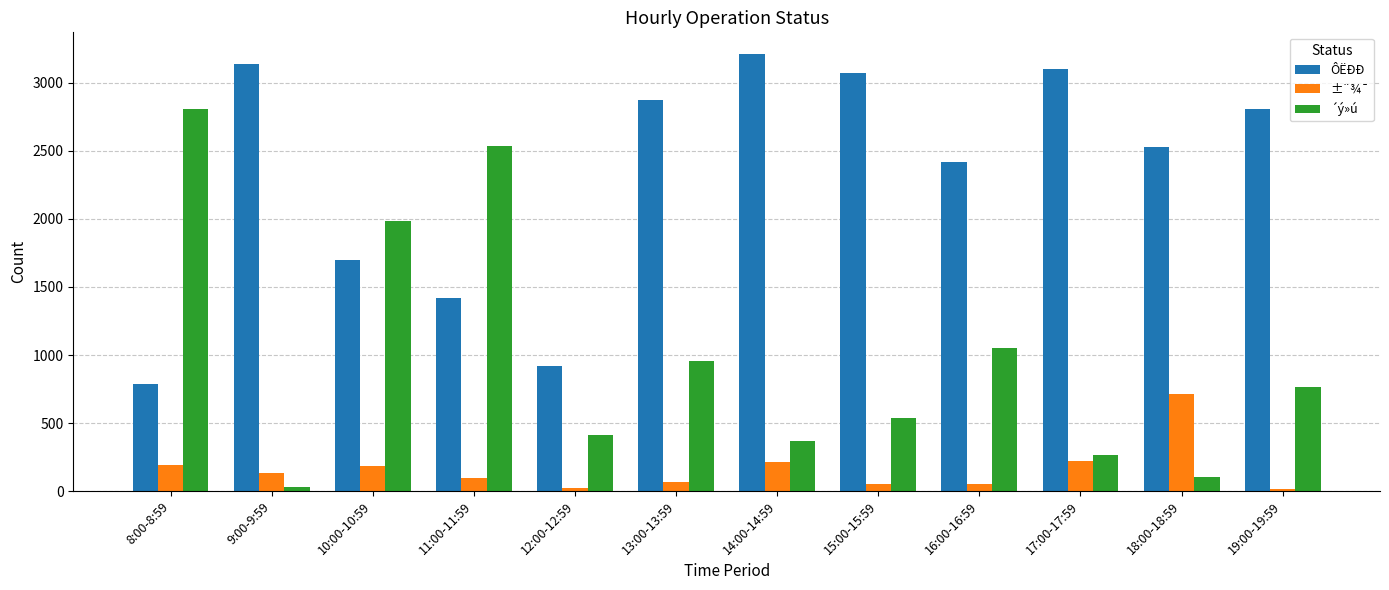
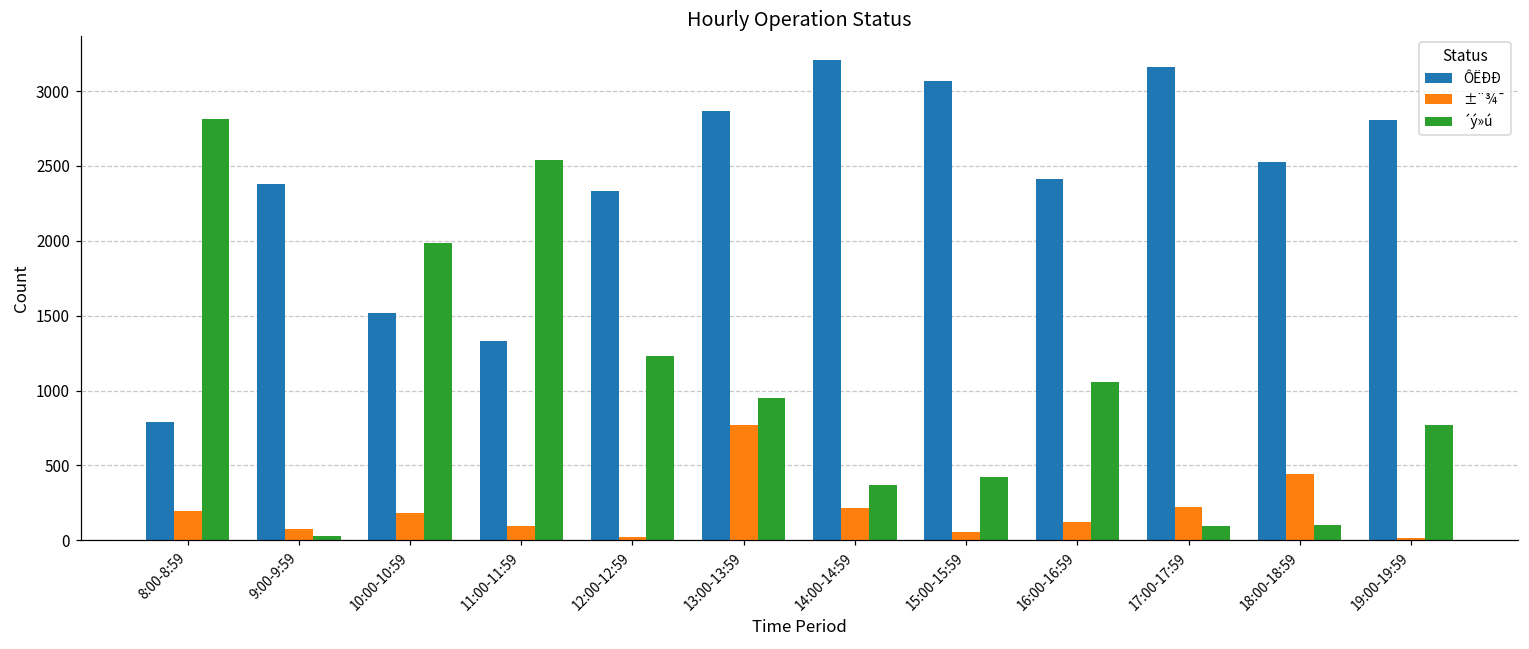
ÔËÐÐ, 9:00-9:59: 3140 -> 2380
±¨¾¯, 9:00-9:59: 130 -> 70
ÔËÐÐ, 10:00-10:59: 1700 -> 1520
ÔËÐÐ, 11:00-11:59: 1420 -> 1330
ÔËÐÐ, 12:00-12:59: 920 -> 2330
´ý»ú, 12:00-12:59: 420 -> 1230
±¨¾¯, 13:00-13:59: 70 -> 770
´ý»ú, 15:00-15:59: 540 -> 420
±¨¾¯, 16:00-16:59: 50 -> 120
ÔËÐÐ, 17:00-17:59: 3100 -> 3160
´ý»ú, 17:00-17:59: 270 -> 90
±¨¾¯, 18:00-18:59: 710 -> 450
